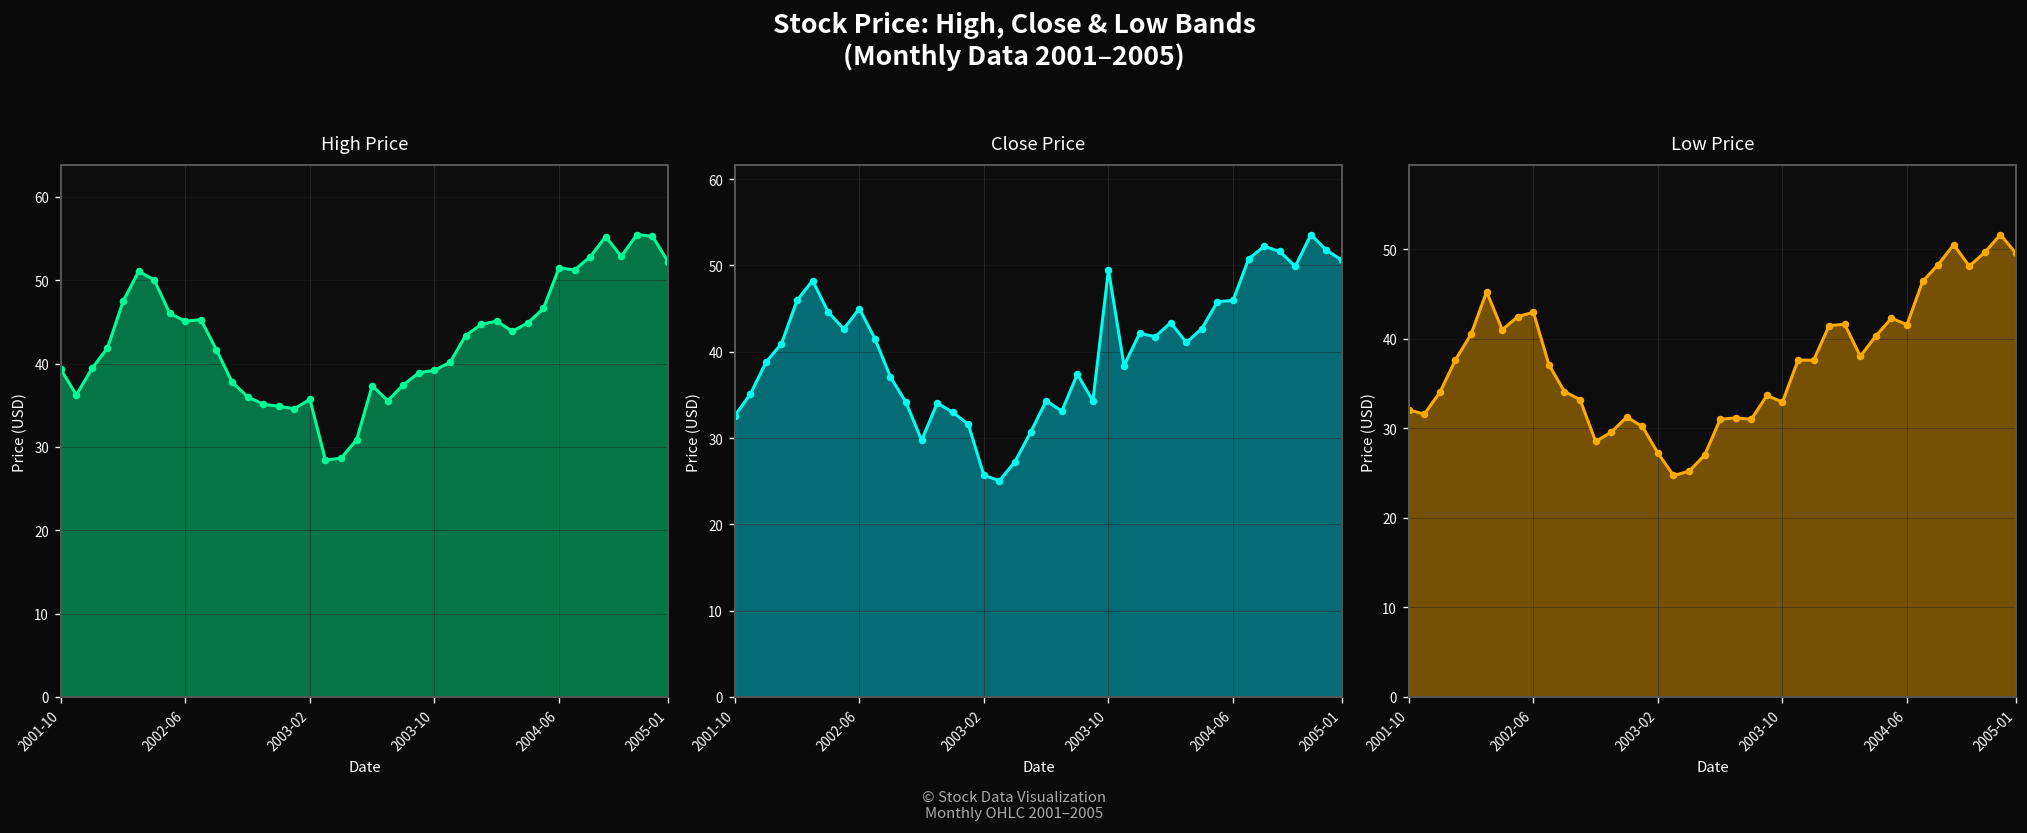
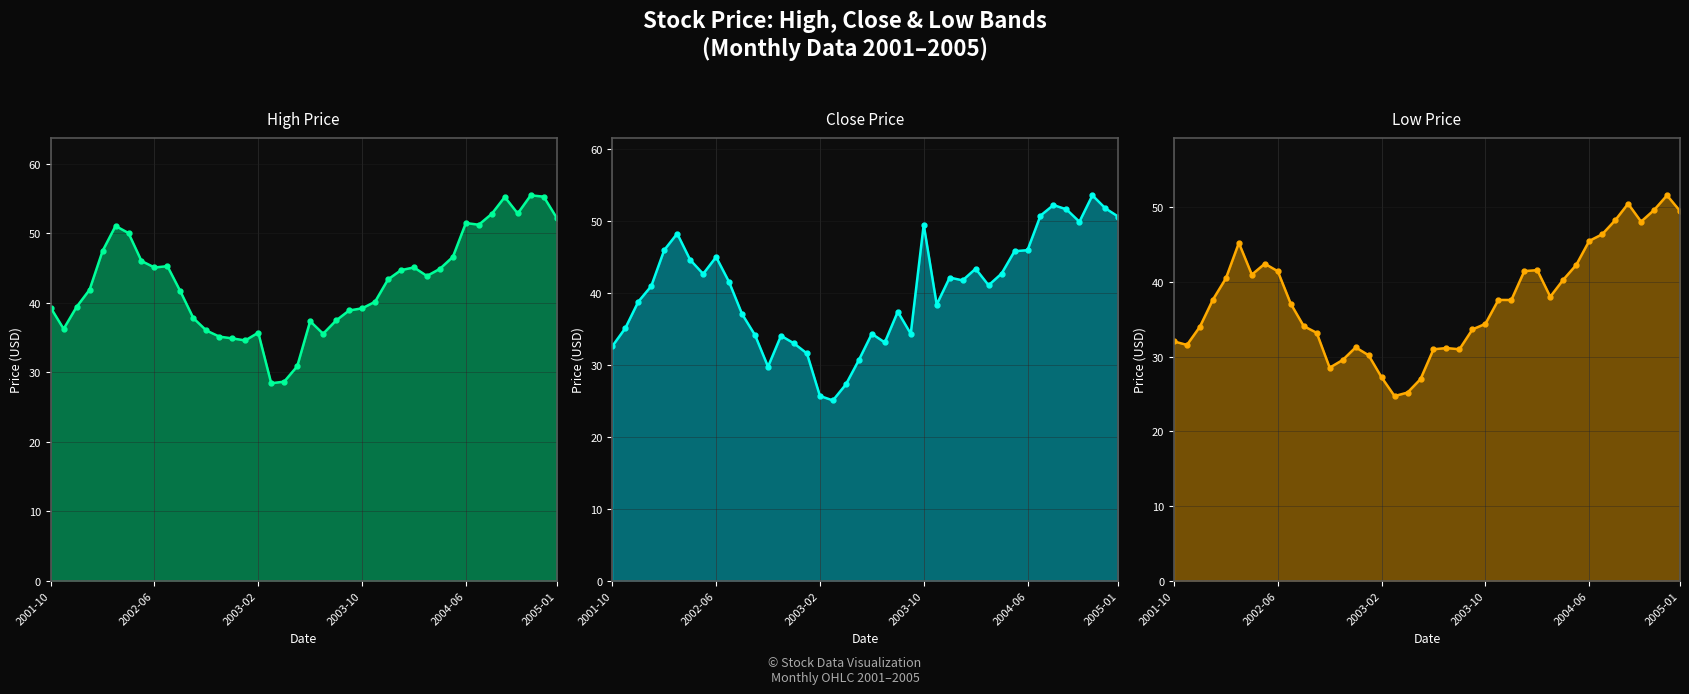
Low Price, 2002-06: 43 -> 41
Low Price, 2003-10: 33 -> 34
Low Price, 2004-06: 42 -> 46
